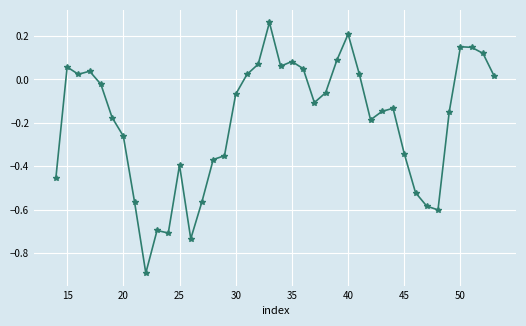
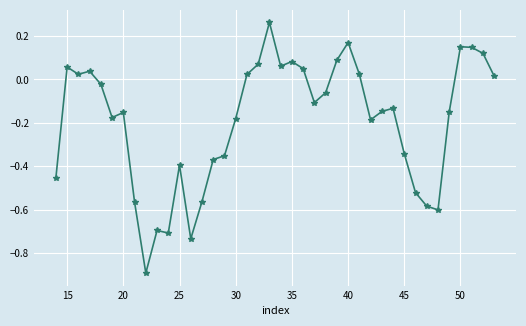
20: -0.26 -> -0.15
30: -0.07 -> -0.18
40: 0.21 -> 0.17
